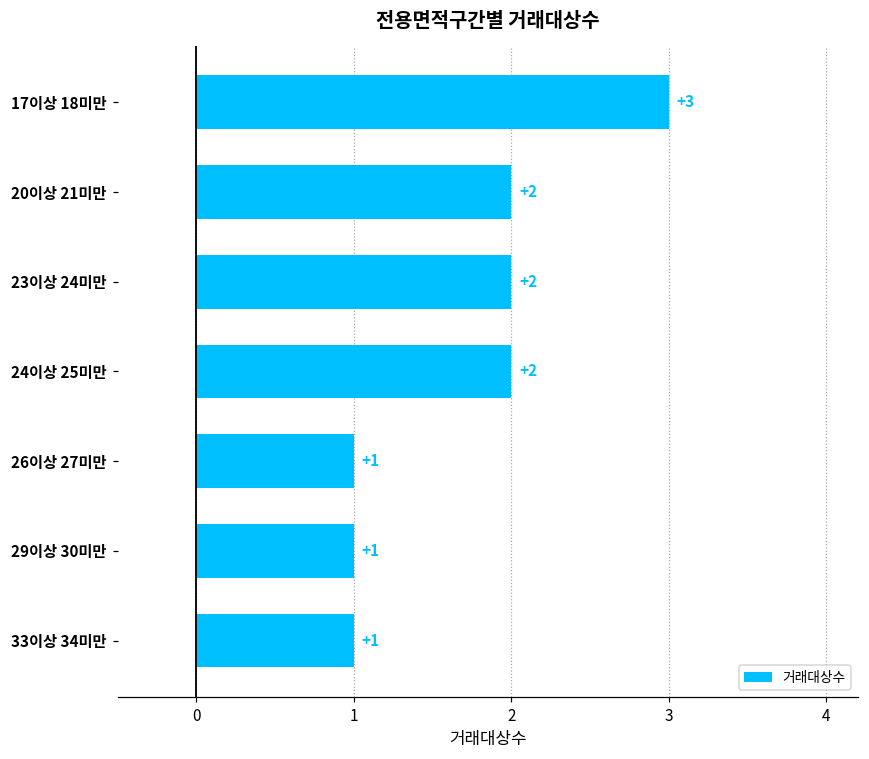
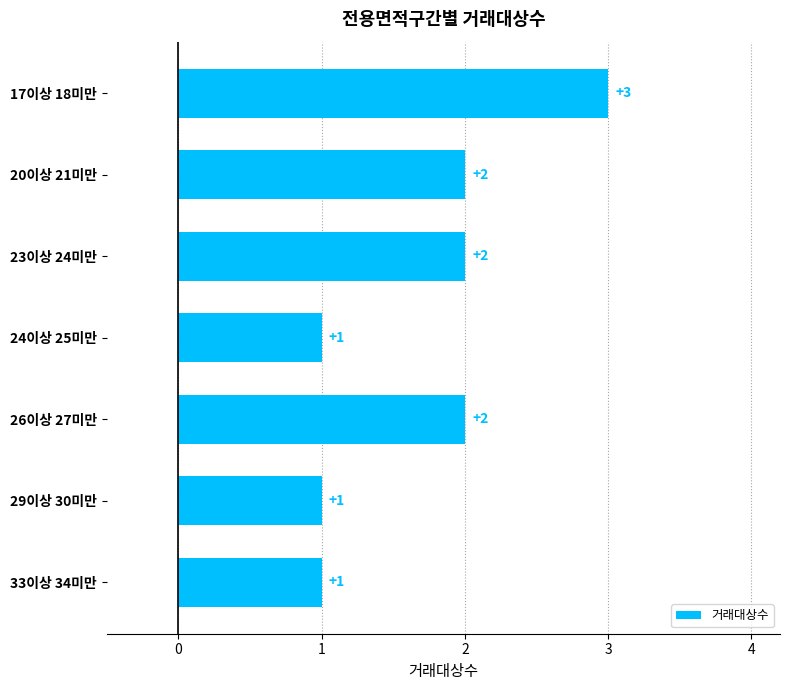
24이상 25미만: +2 -> +1
26이상 27미만: +1 -> +2
